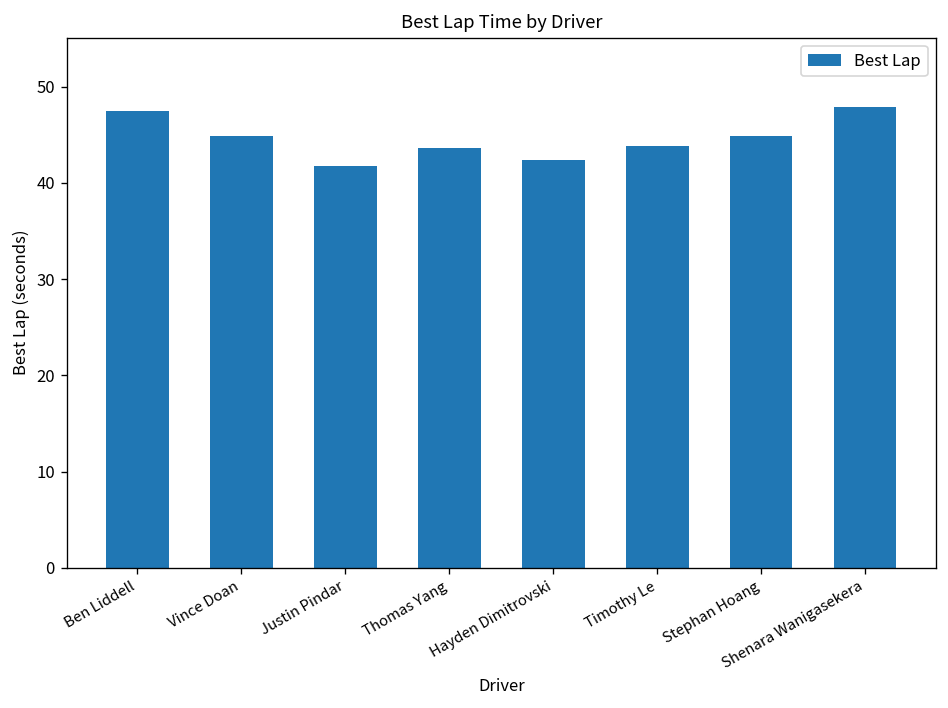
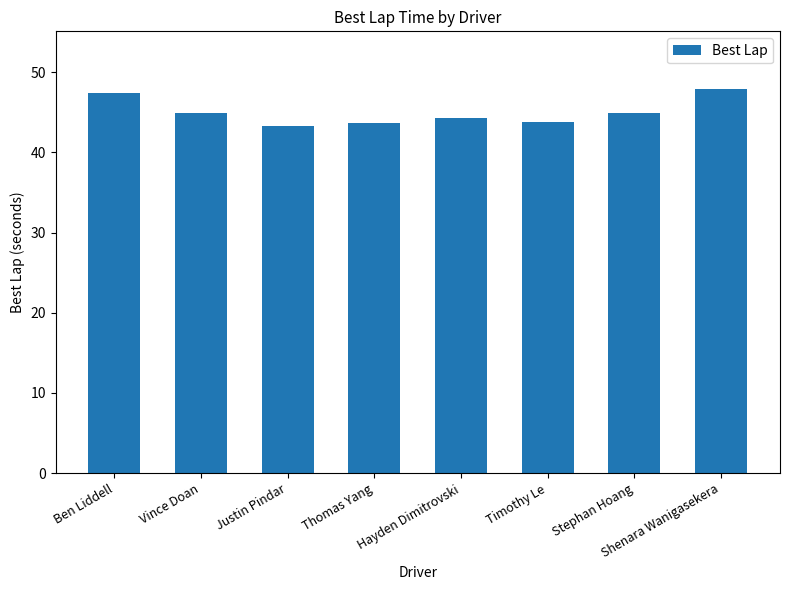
Justin Pindar: 42 -> 43
Hayden Dimitrovski: 42 -> 44
